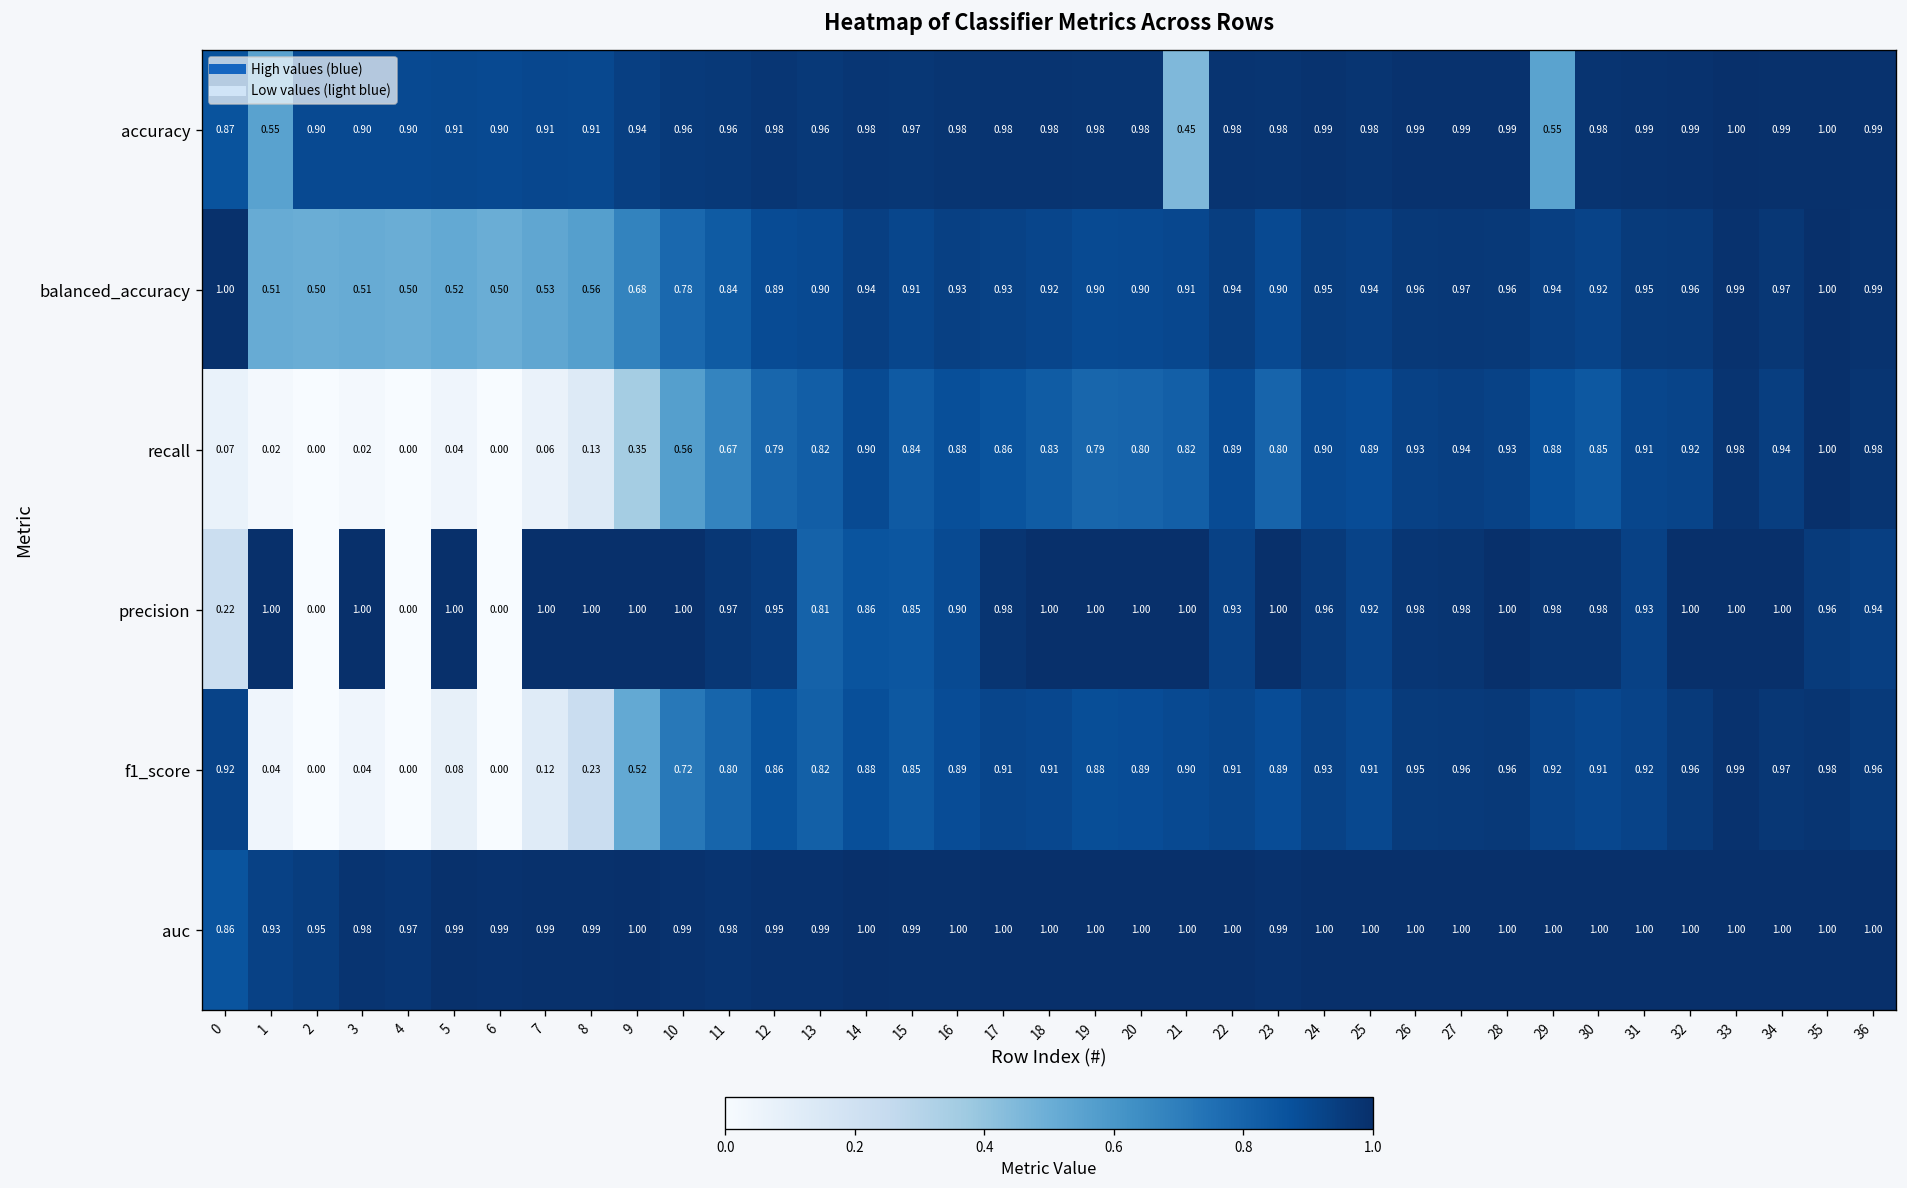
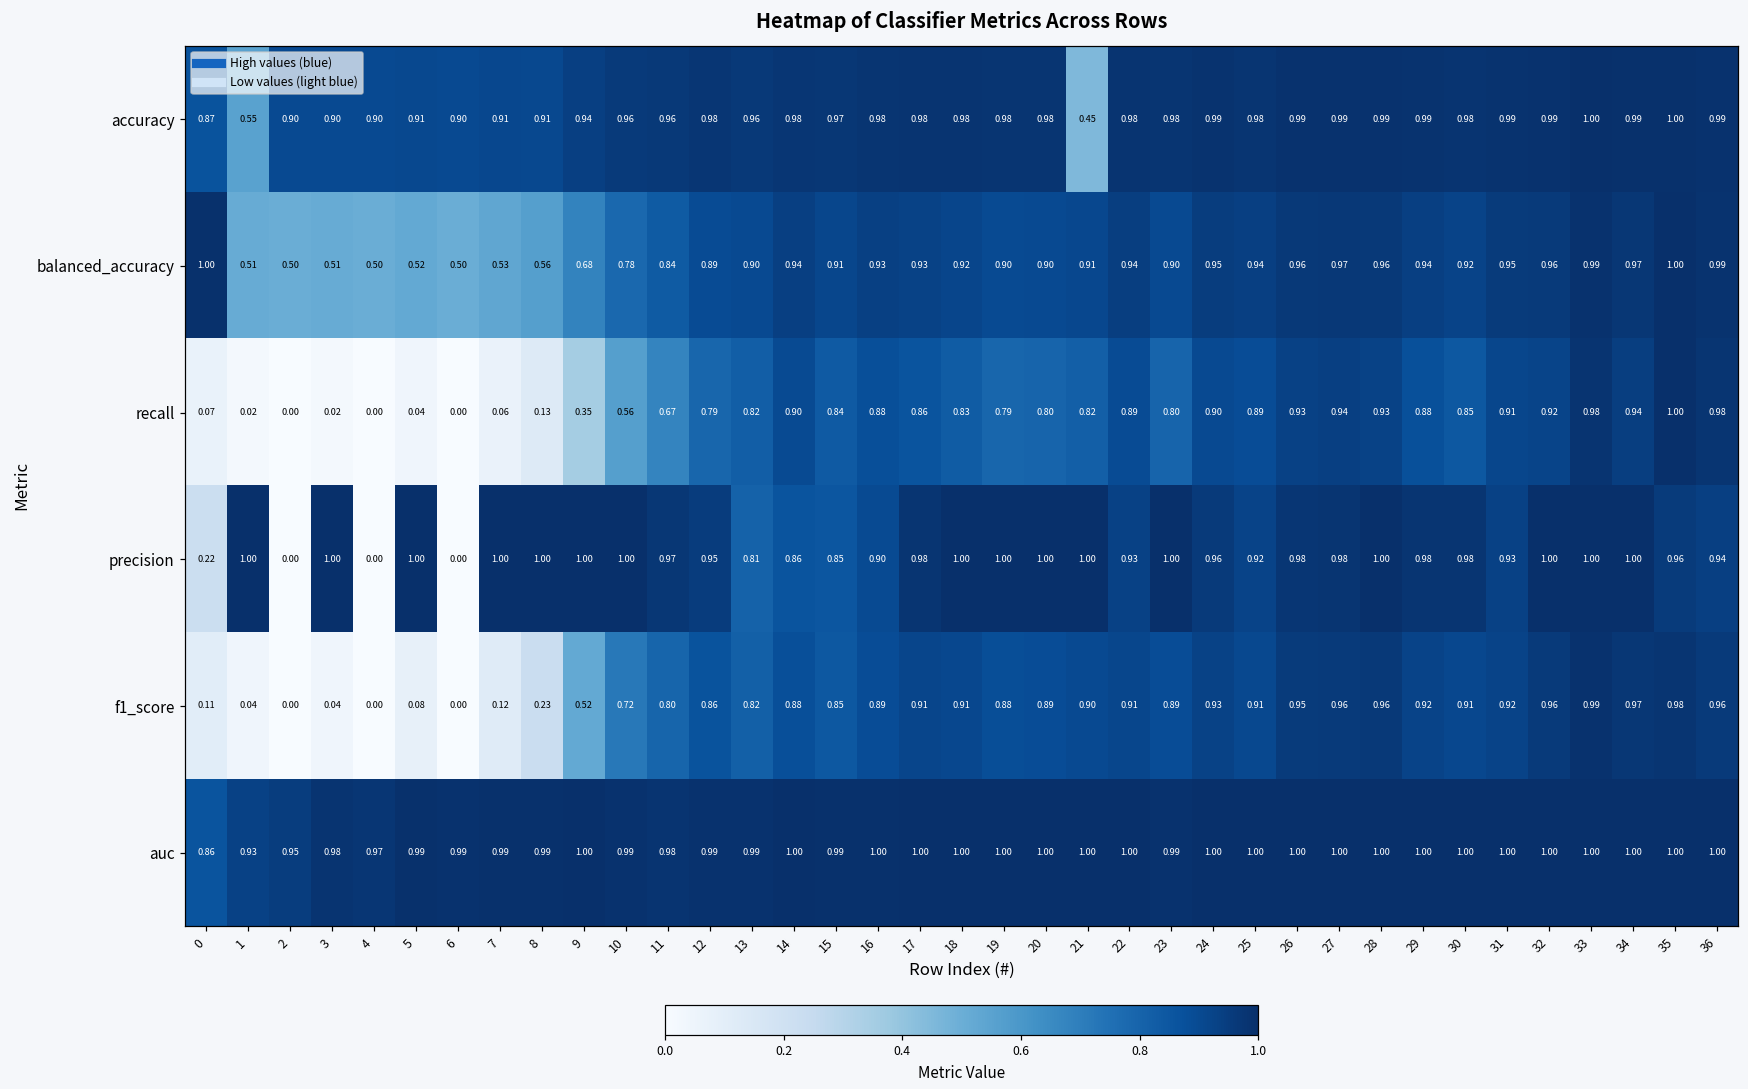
accuracy, 29: 0.55 -> 0.99
f1_score, 0: 0.92 -> 0.11
